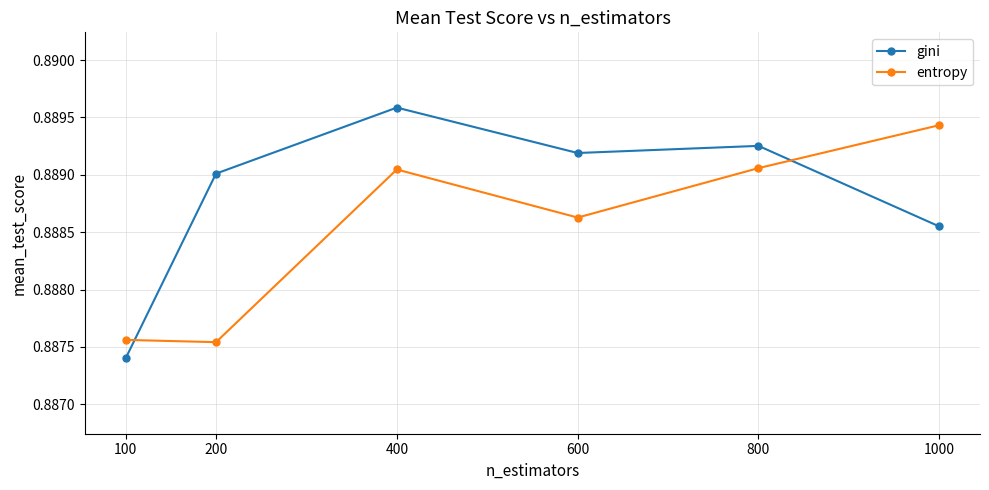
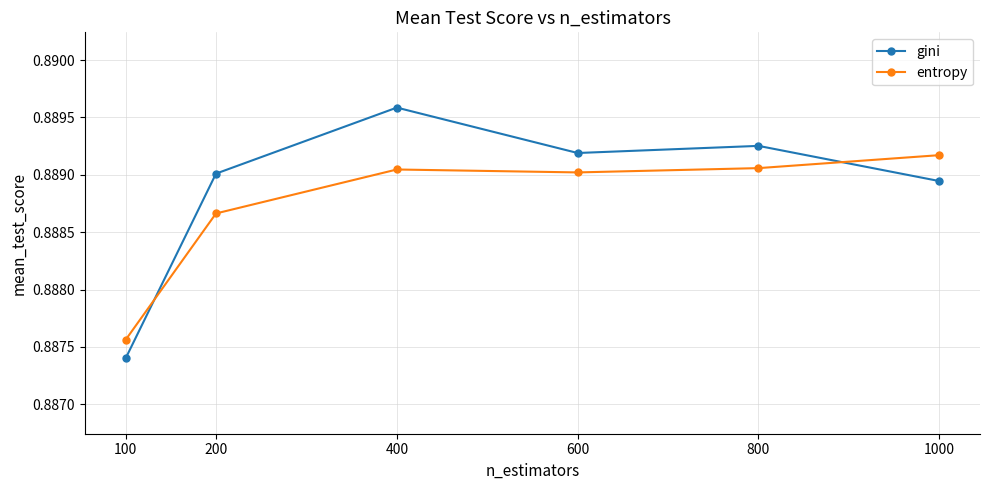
entropy, 200: 0.88754 -> 0.88866
entropy, 600: 0.88863 -> 0.88902
gini, 1000: 0.88855 -> 0.88895
entropy, 1000: 0.88943 -> 0.88917
